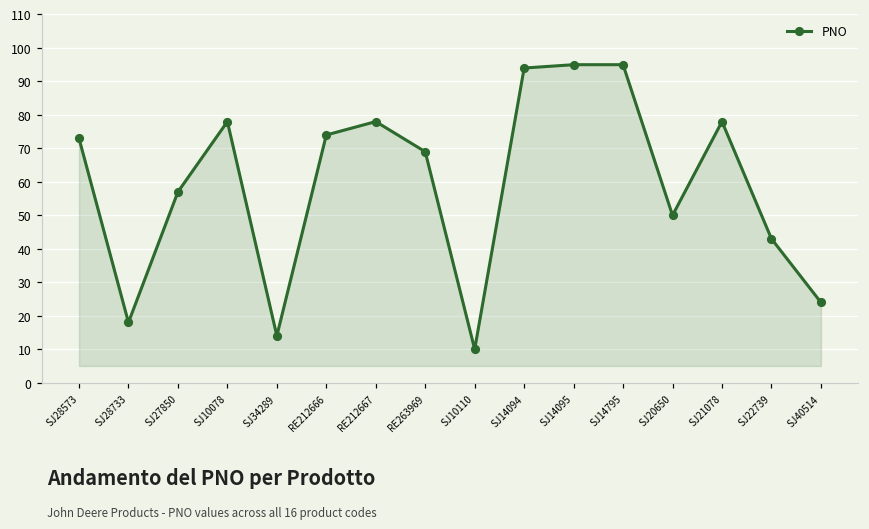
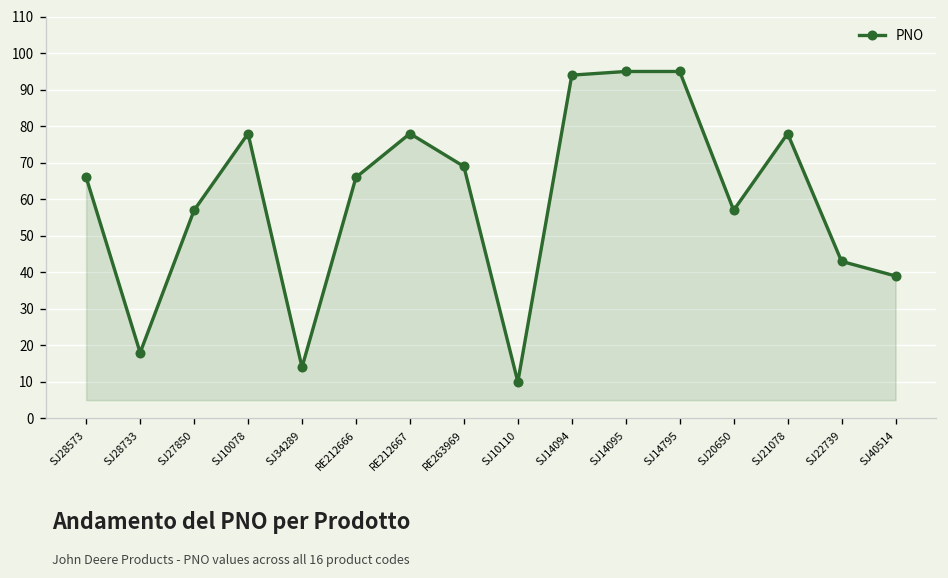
SJ28573: 73 -> 66
RE212666: 74 -> 66
SJ20650: 50 -> 57
SJ40514: 24 -> 39
